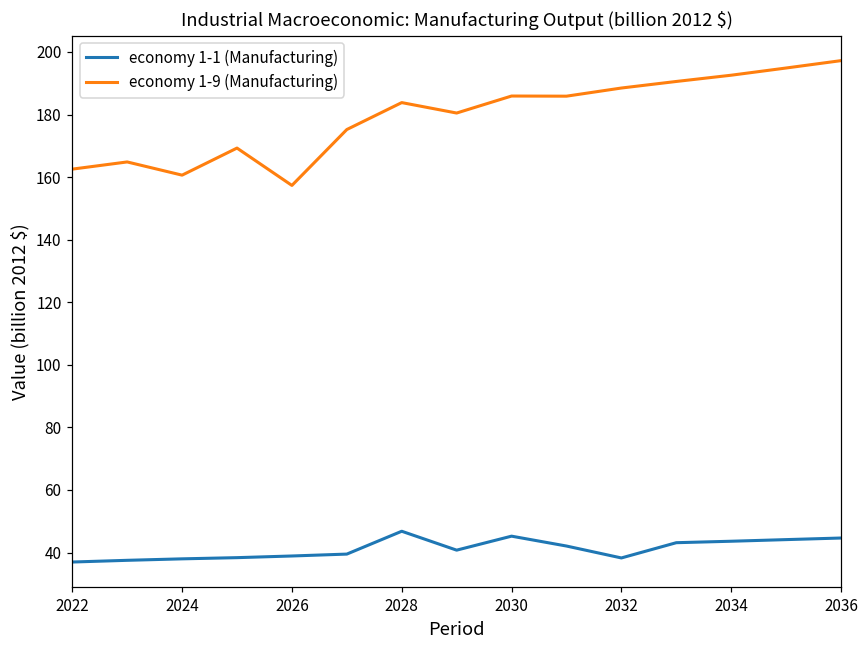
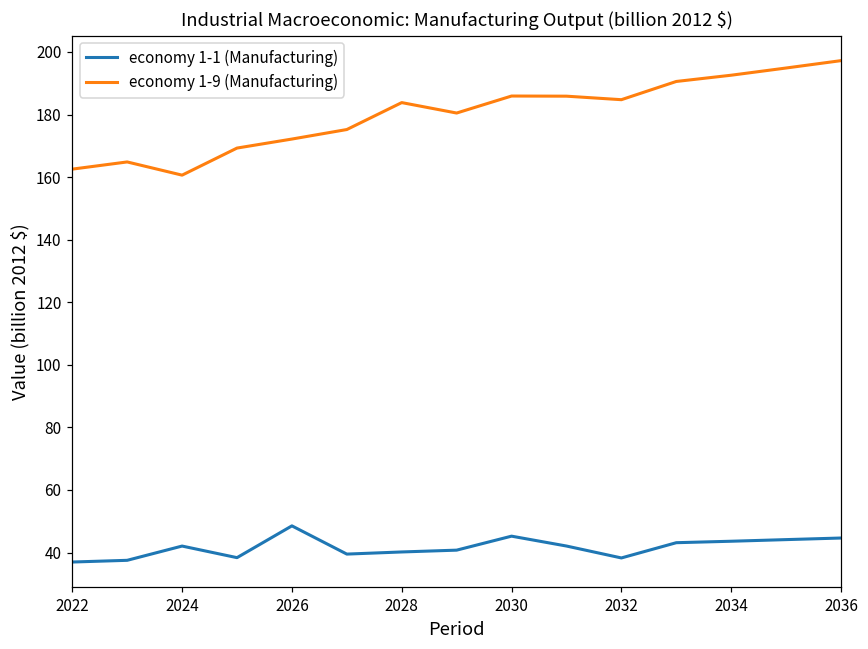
economy 1-1 (Manufacturing), 2024: 38 -> 42
economy 1-1 (Manufacturing), 2026: 39 -> 49
economy 1-9 (Manufacturing), 2026: 157 -> 172
economy 1-1 (Manufacturing), 2028: 47 -> 40
economy 1-9 (Manufacturing), 2032: 188 -> 185
